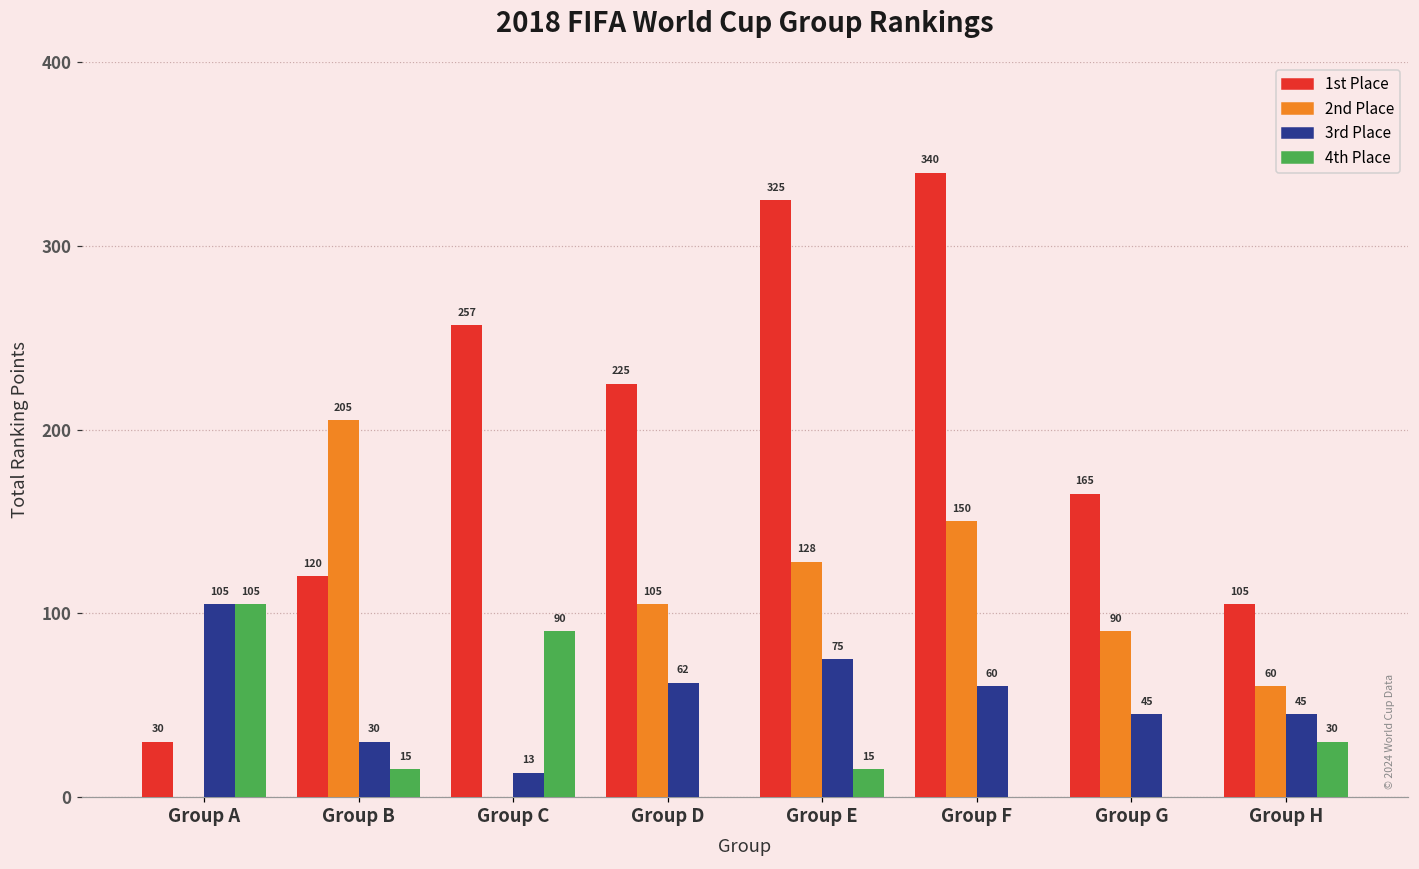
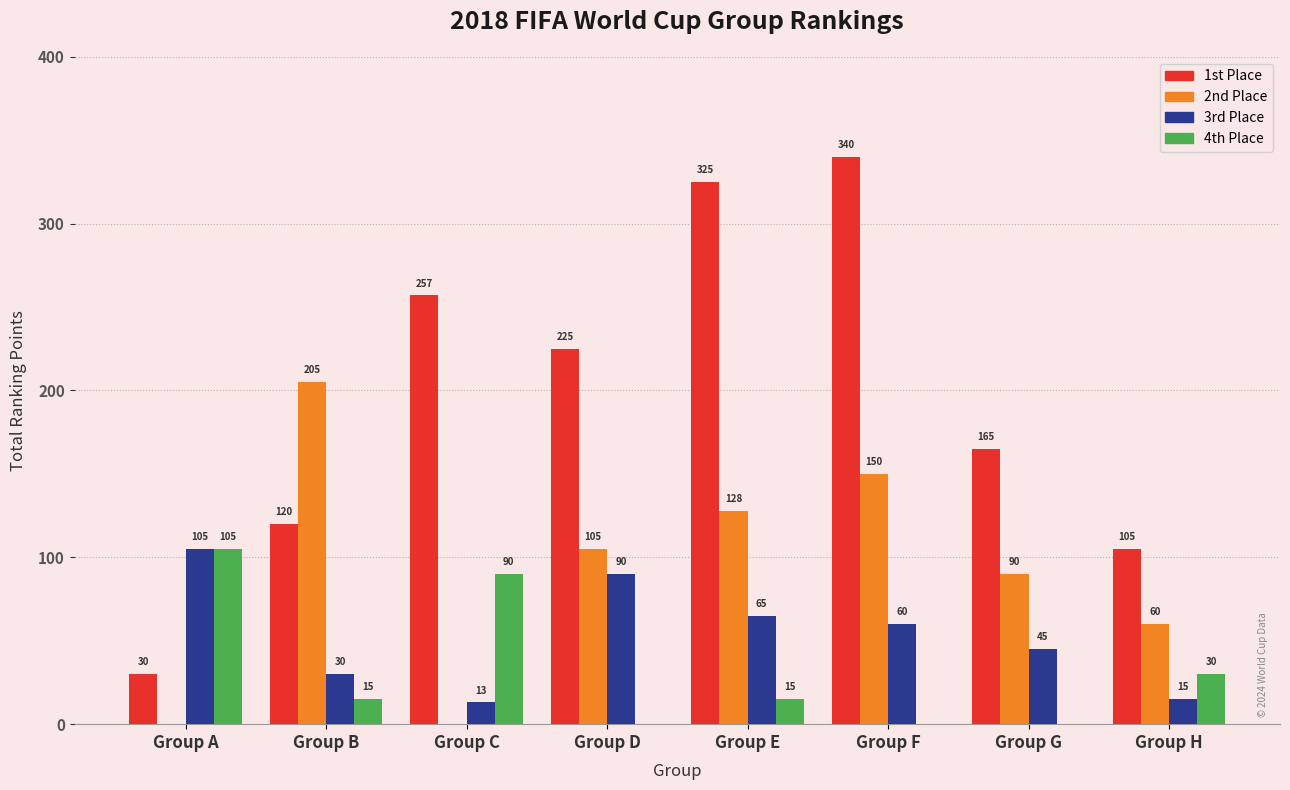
3rd Place, Group D: 62 -> 90
3rd Place, Group E: 75 -> 65
3rd Place, Group H: 45 -> 15
